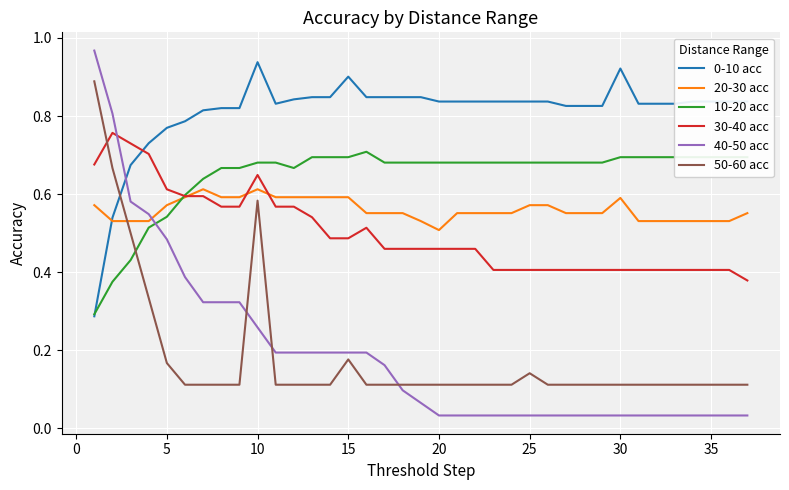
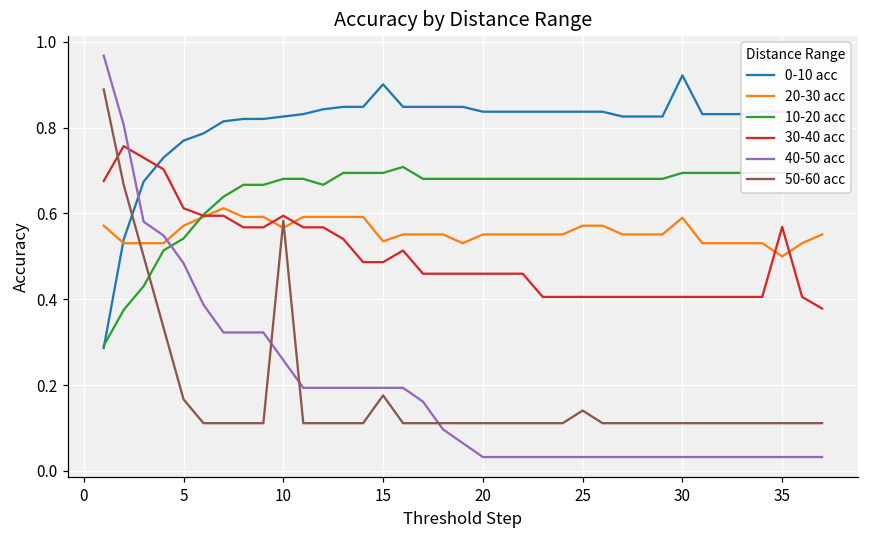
0-10 acc, 10: 0.94 -> 0.83
20-30 acc, 10: 0.61 -> 0.57
30-40 acc, 10: 0.65 -> 0.59
20-30 acc, 15: 0.59 -> 0.53
20-30 acc, 20: 0.51 -> 0.55
20-30 acc, 35: 0.53 -> 0.50
30-40 acc, 35: 0.41 -> 0.57
